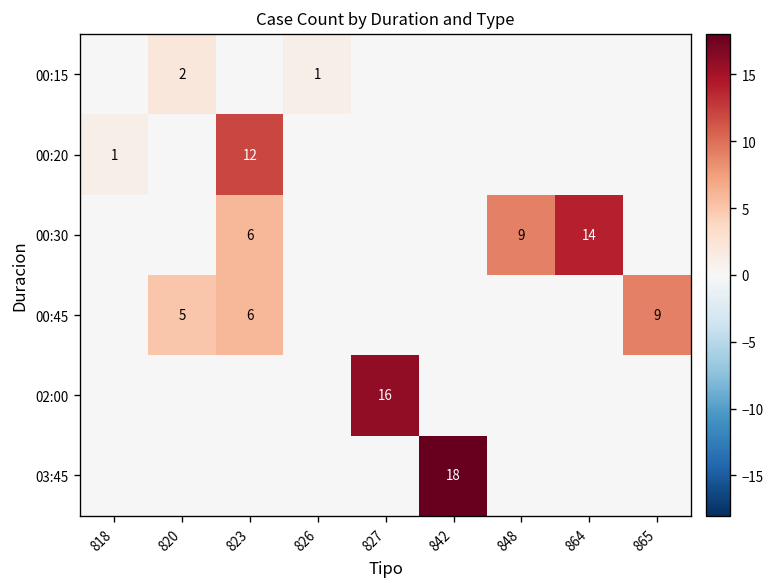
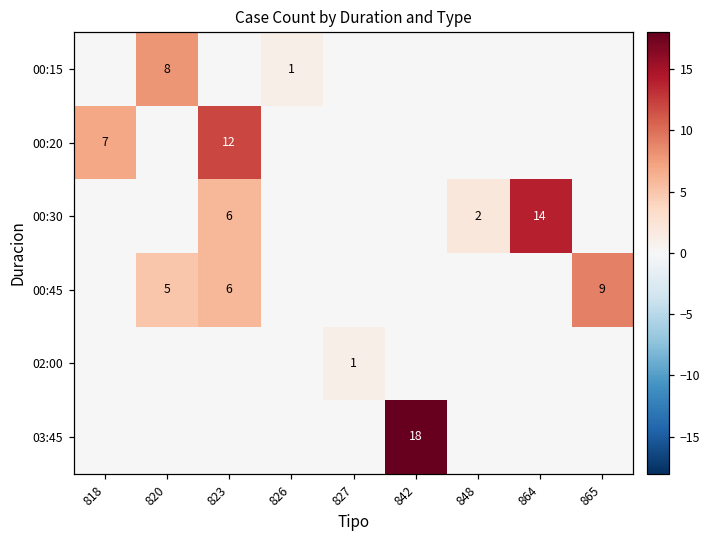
00:15, 820: 2 -> 8
00:20, 818: 1 -> 7
00:30, 848: 9 -> 2
02:00, 827: 16 -> 1
